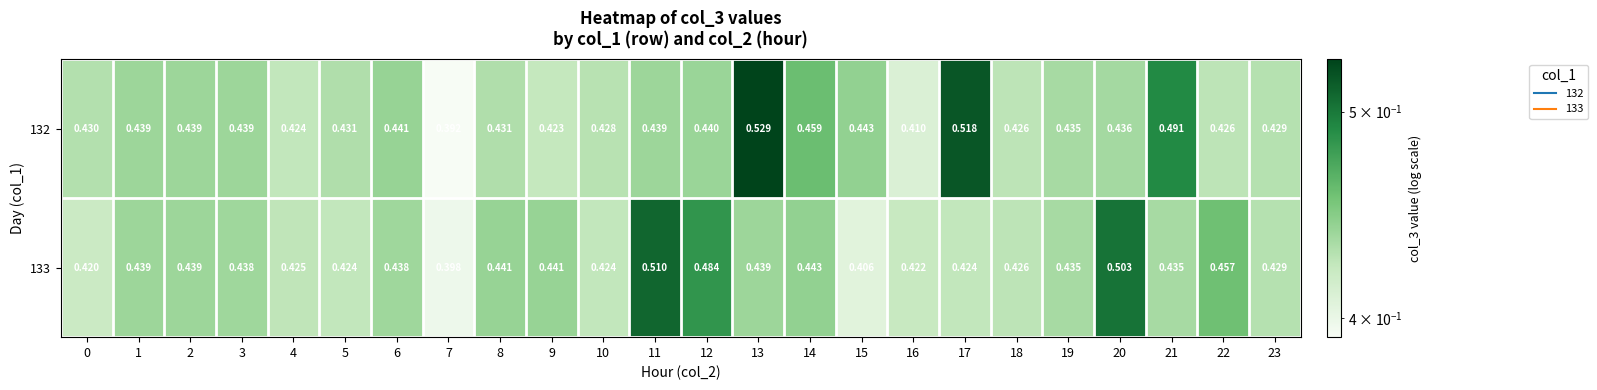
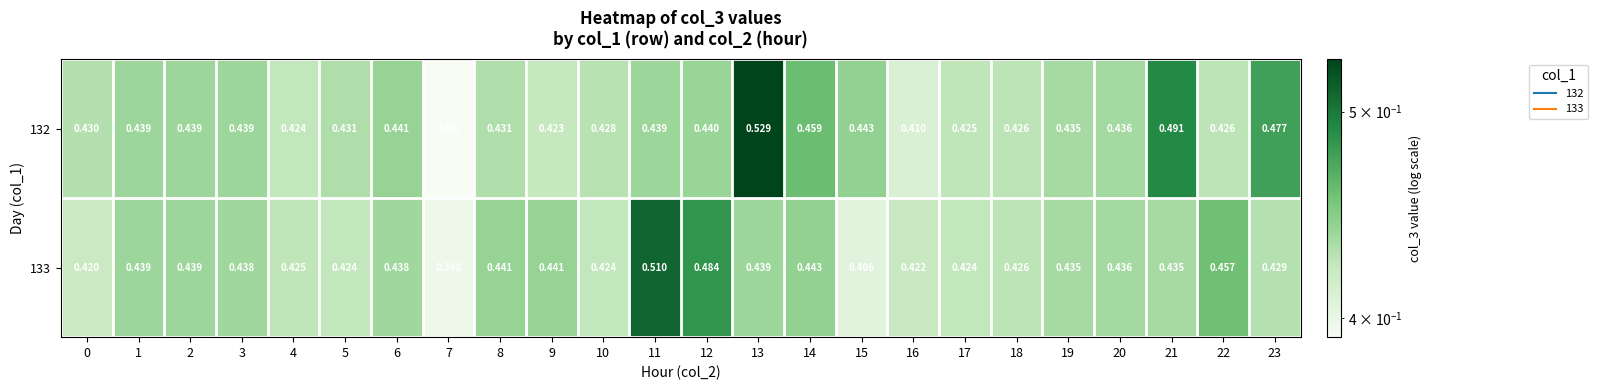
132, 17: 0.518 -> 0.425
132, 23: 0.429 -> 0.477
133, 20: 0.503 -> 0.436
